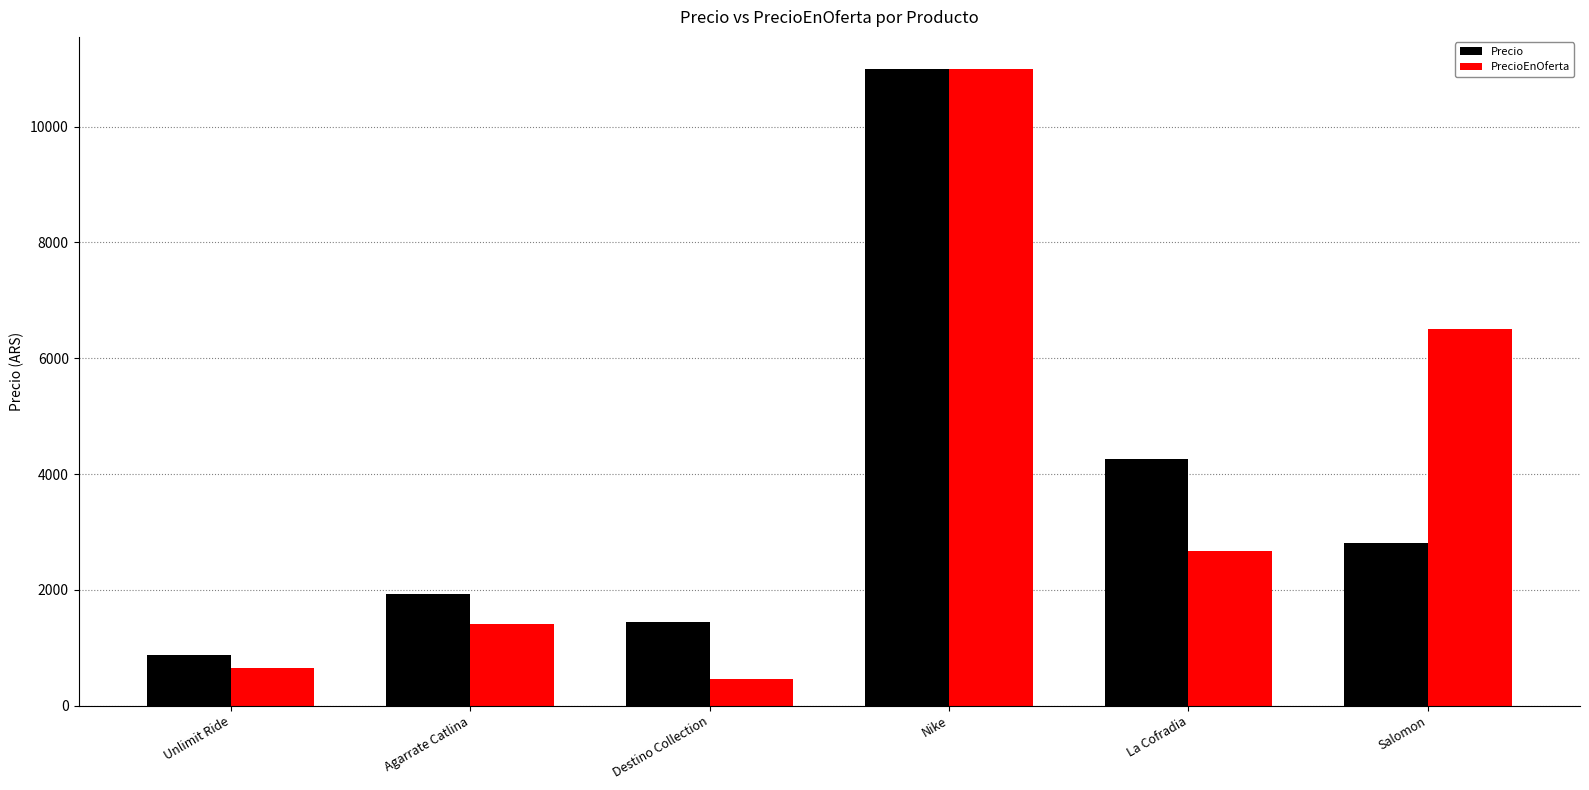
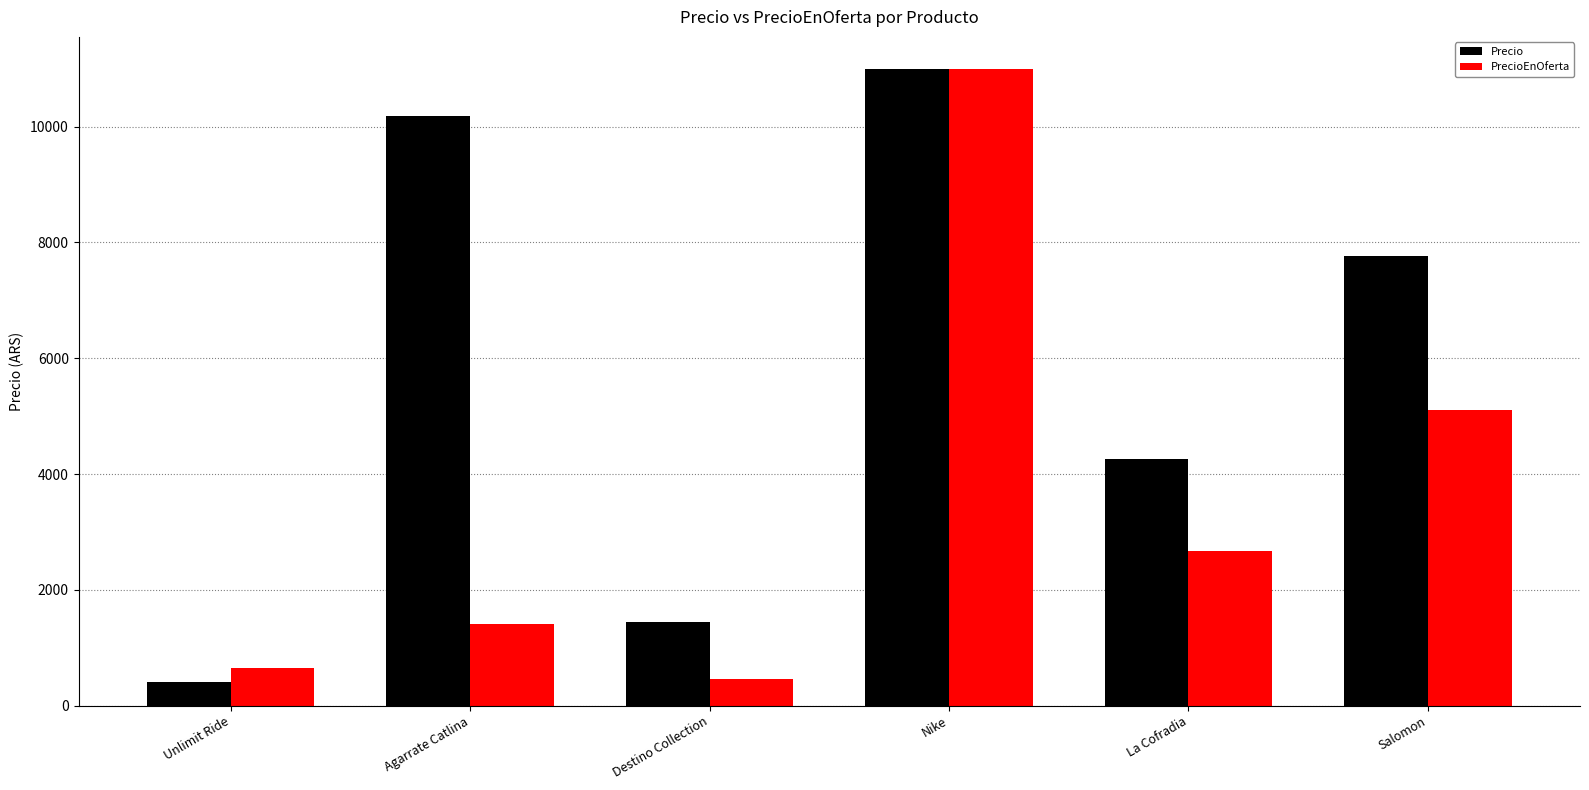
Precio, Unlimit Ride: 900 -> 400
Precio, Agarrate Catlina: 1900 -> 10200
Precio, Salomon: 2800 -> 7800
PrecioEnOferta, Salomon: 6500 -> 5100
